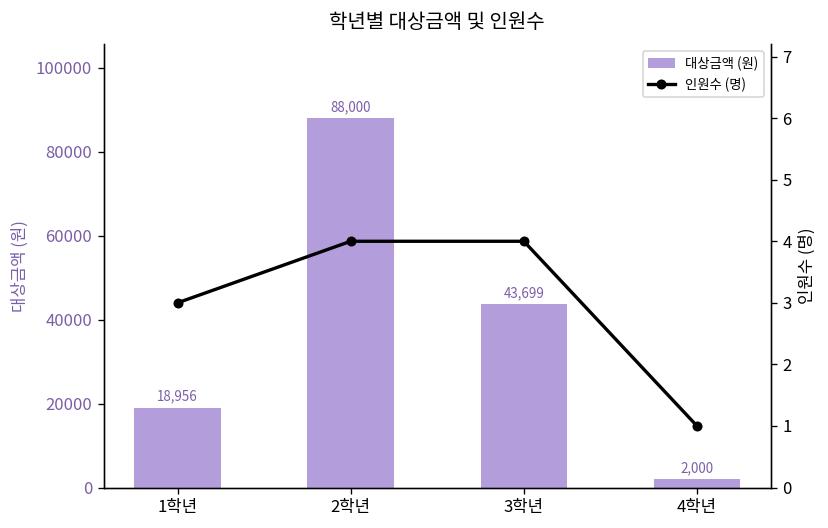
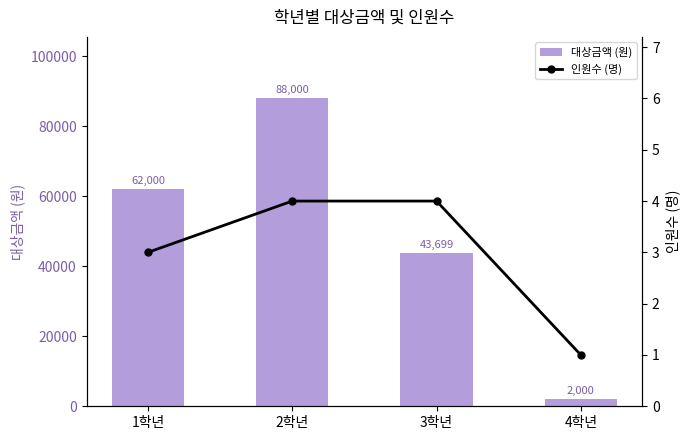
대상금액 (원), 1학년: 18,956 -> 62,000
